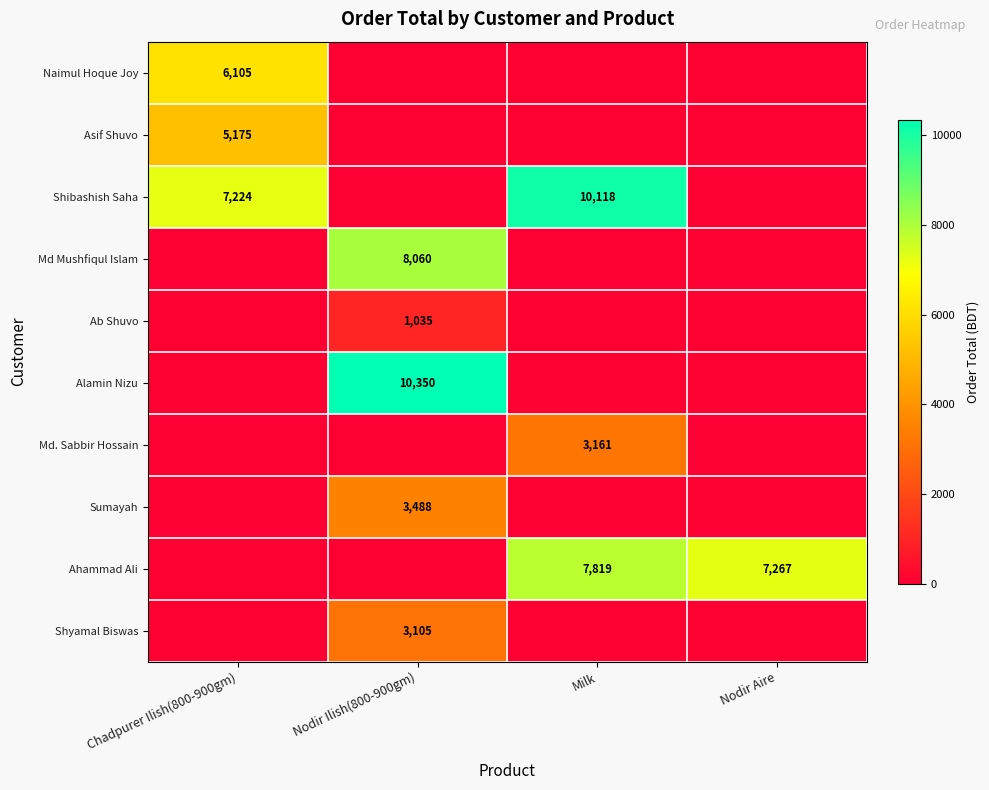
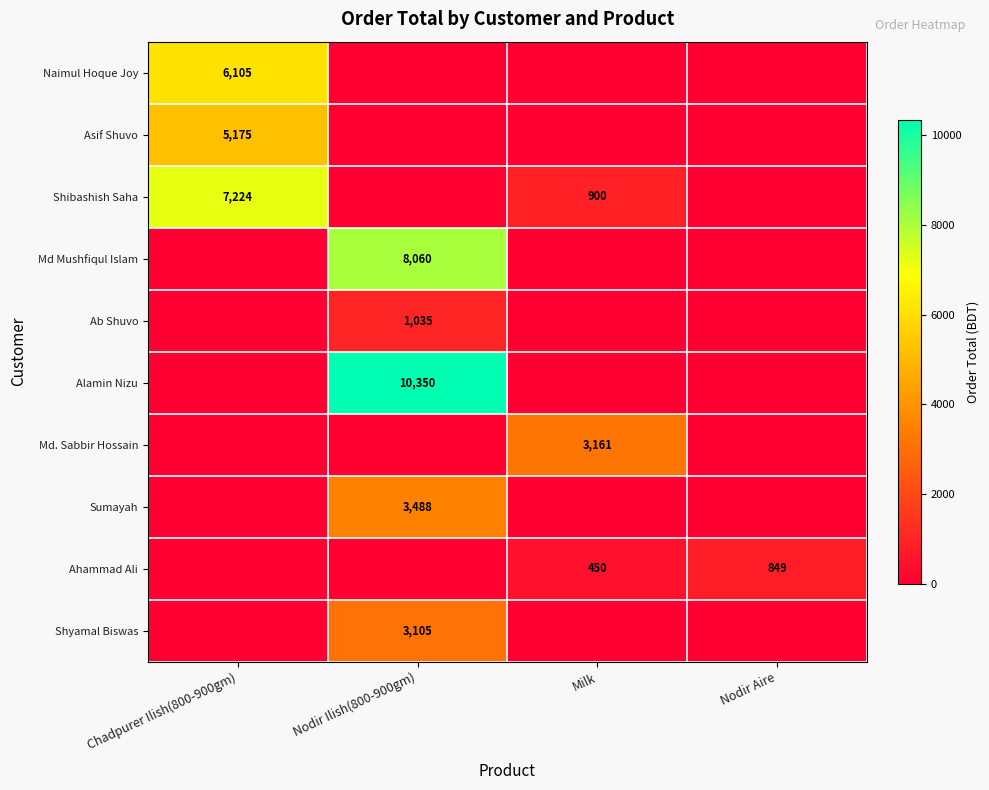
Shibashish Saha, Milk: 10,118 -> 900
Ahammad Ali, Milk: 7,819 -> 450
Ahammad Ali, Nodir Aire: 7,267 -> 849
